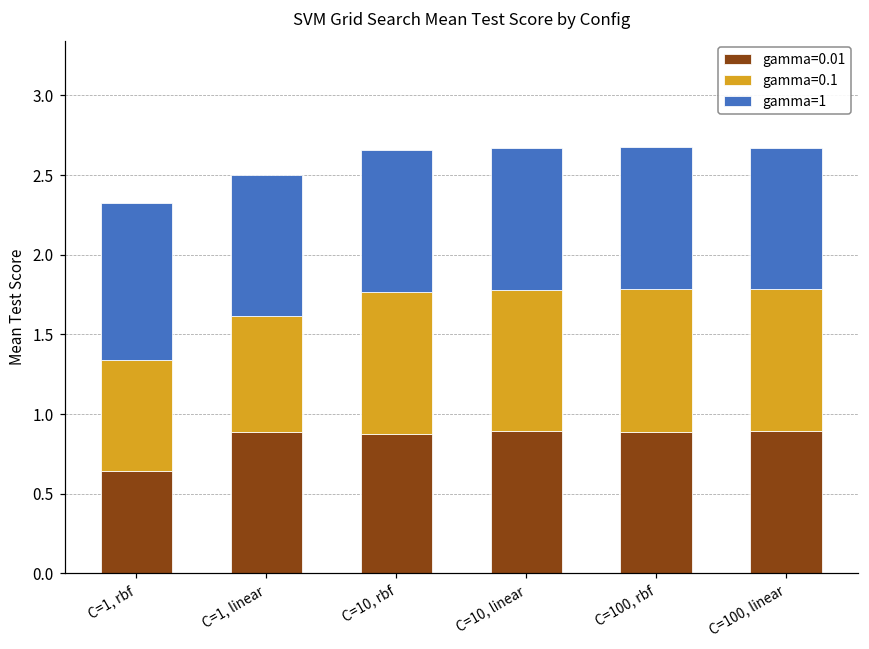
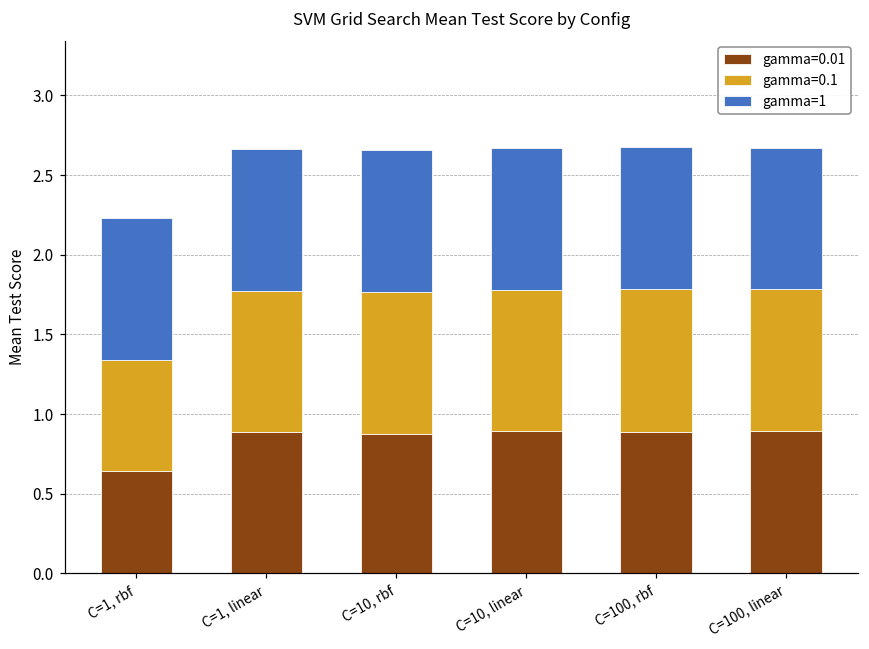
gamma=1, C=1, rbf: 0.99 -> 0.89
gamma=0.1, C=1, linear: 0.73 -> 0.89
